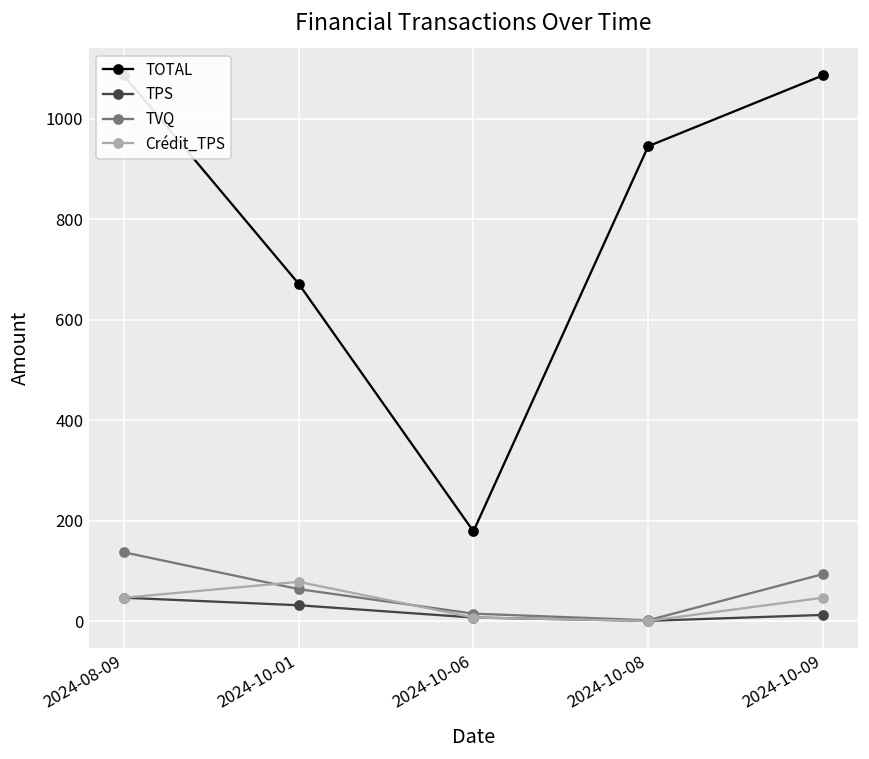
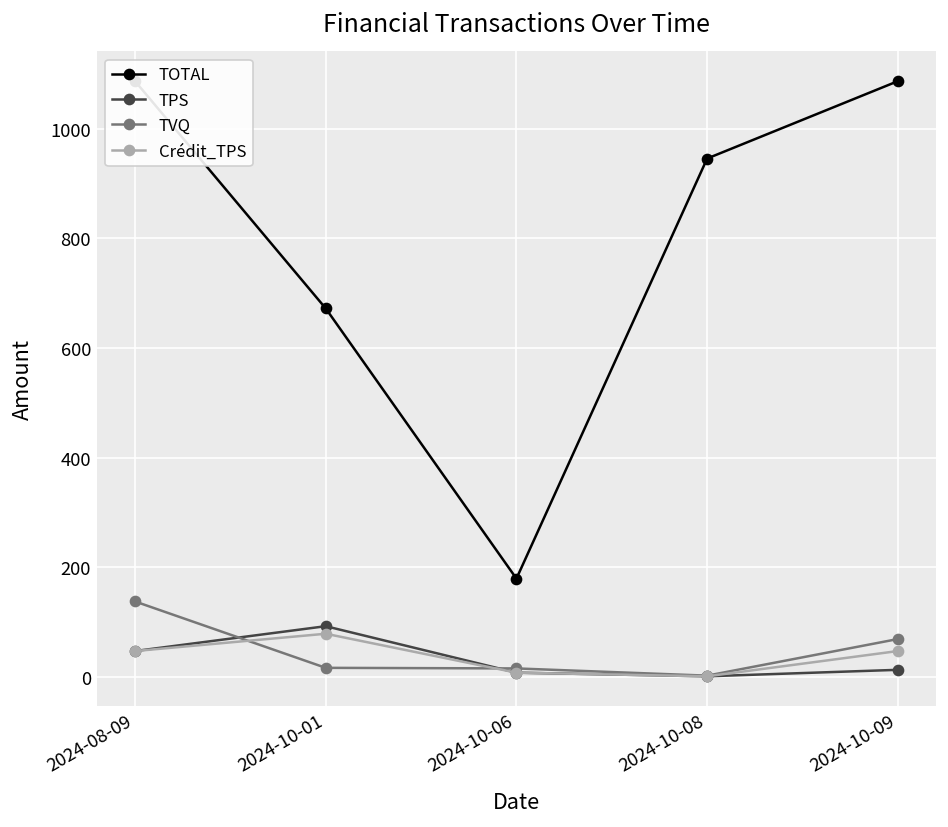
TPS, 2024-10-01: 30 -> 90
TVQ, 2024-10-01: 60 -> 20
TVQ, 2024-10-09: 90 -> 70
